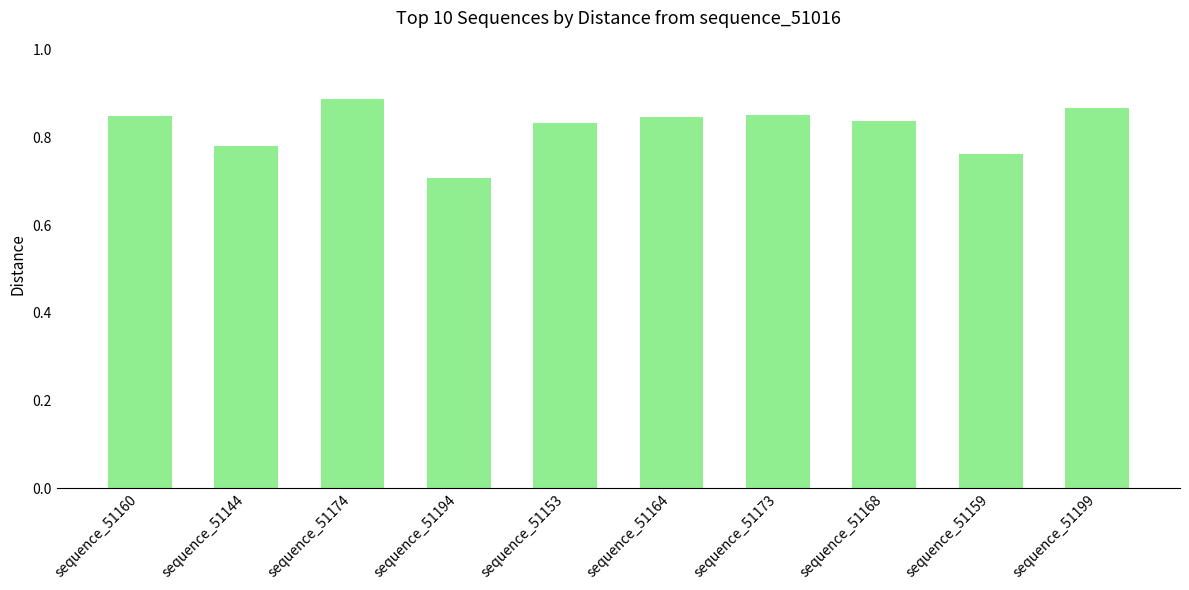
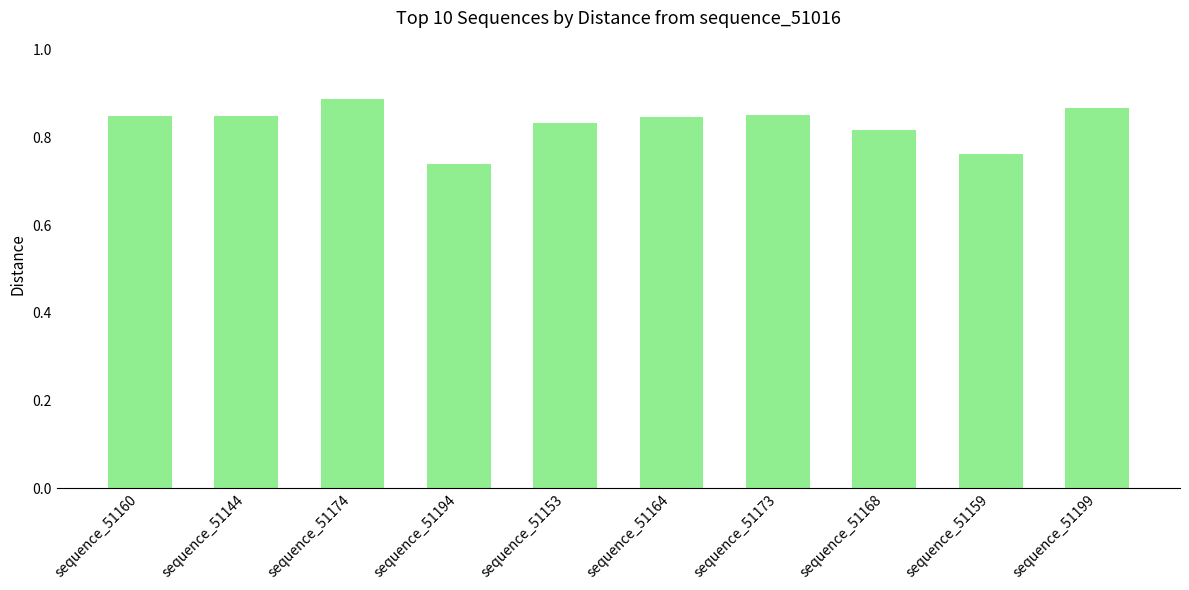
sequence_51144: 0.78 -> 0.85
sequence_51194: 0.71 -> 0.74
sequence_51168: 0.84 -> 0.82
